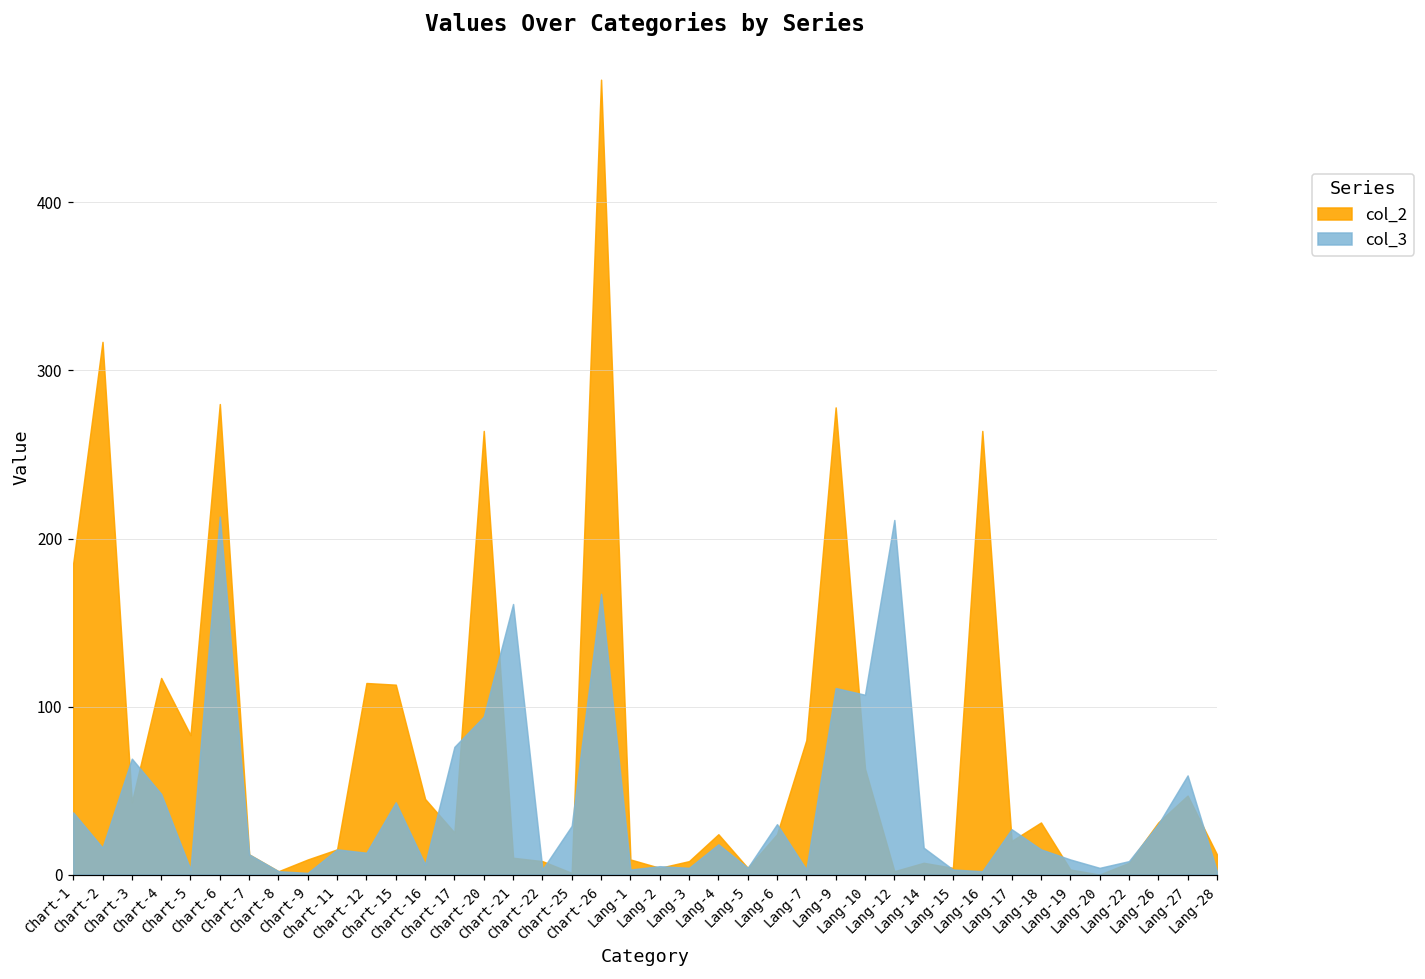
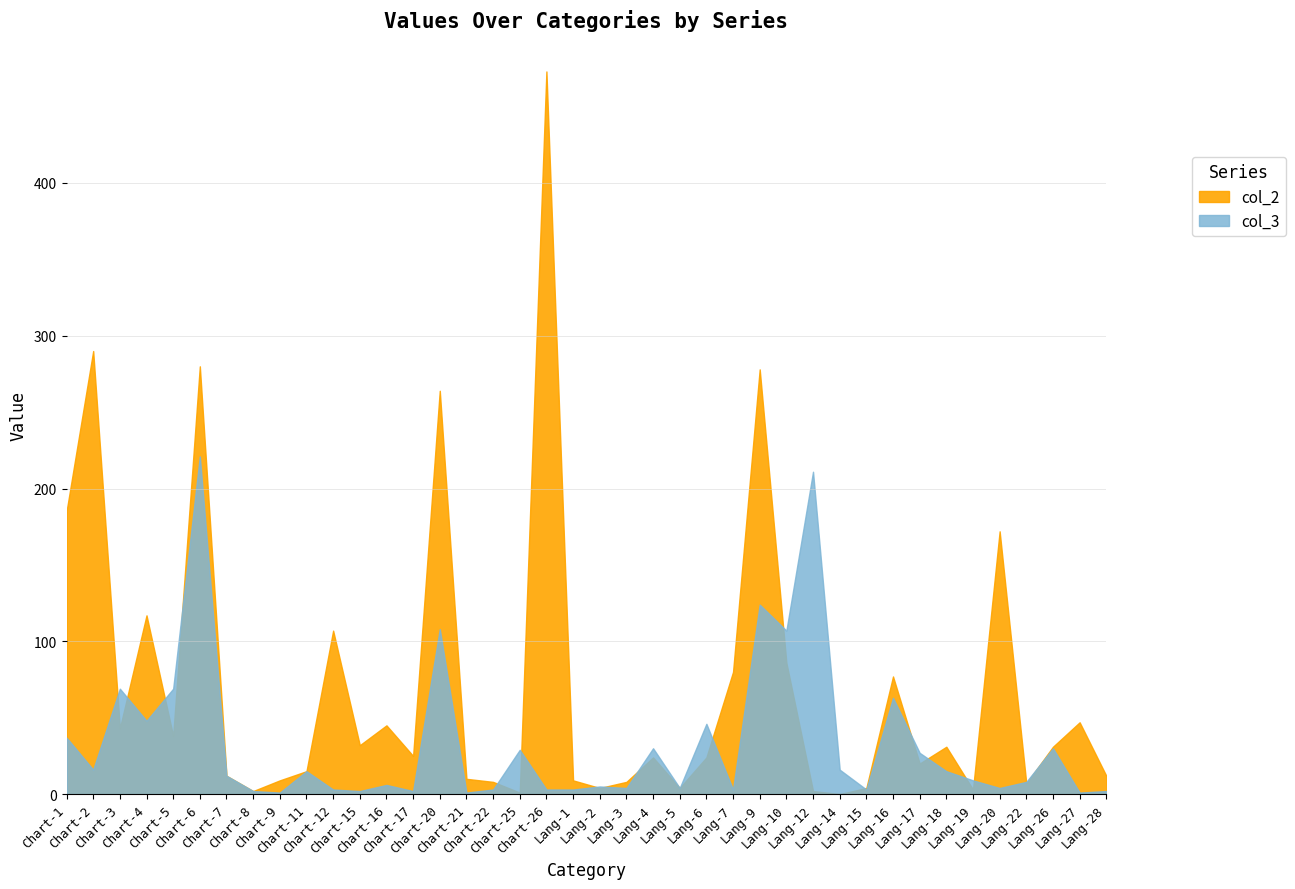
col_2, Chart-2: 317 -> 290
col_2, Chart-5: 83 -> 38
col_3, Chart-5: 3 -> 69
col_3, Chart-6: 213 -> 221
col_2, Chart-12: 114 -> 107
col_3, Chart-12: 13 -> 3
col_2, Chart-15: 113 -> 32
col_3, Chart-15: 43 -> 2
col_3, Chart-17: 76 -> 2
col_3, Chart-20: 94 -> 108
col_3, Chart-21: 161 -> 1
col_3, Chart-26: 167 -> 3
col_3, Lang-4: 18 -> 30
col_3, Lang-6: 30 -> 46
col_3, Lang-9: 111 -> 124
col_2, Lang-10: 63 -> 86
col_2, Lang-14: 7 -> 0
col_2, Lang-16: 264 -> 77
col_3, Lang-16: 2 -> 63
col_2, Lang-20: 0 -> 172
col_3, Lang-27: 59 -> 1
